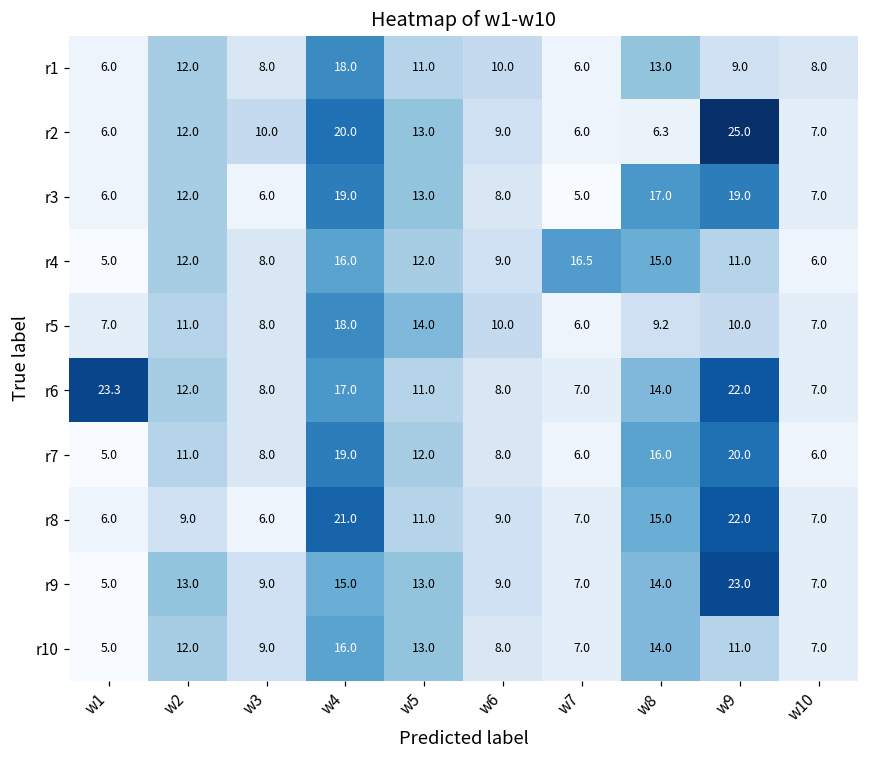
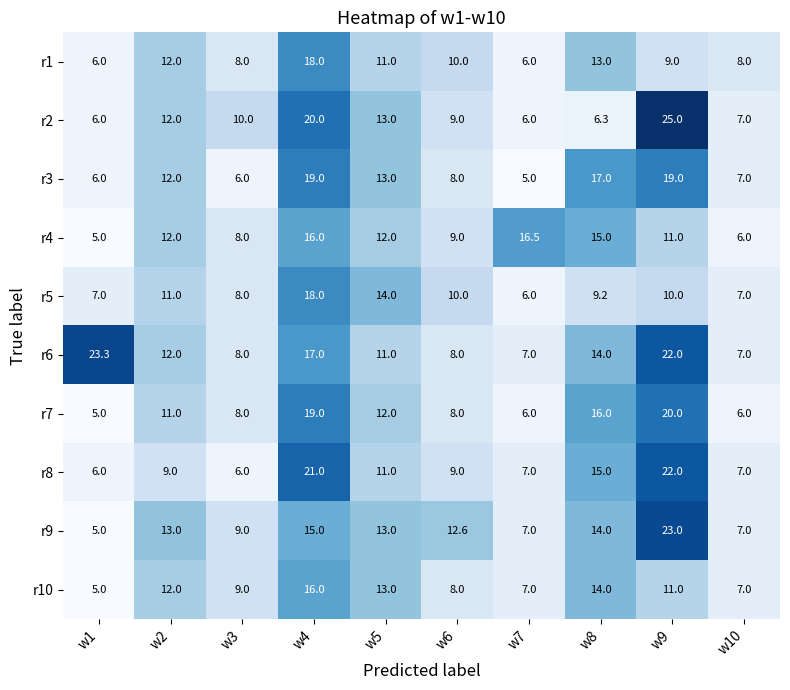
r9, w6: 9.0 -> 12.6
